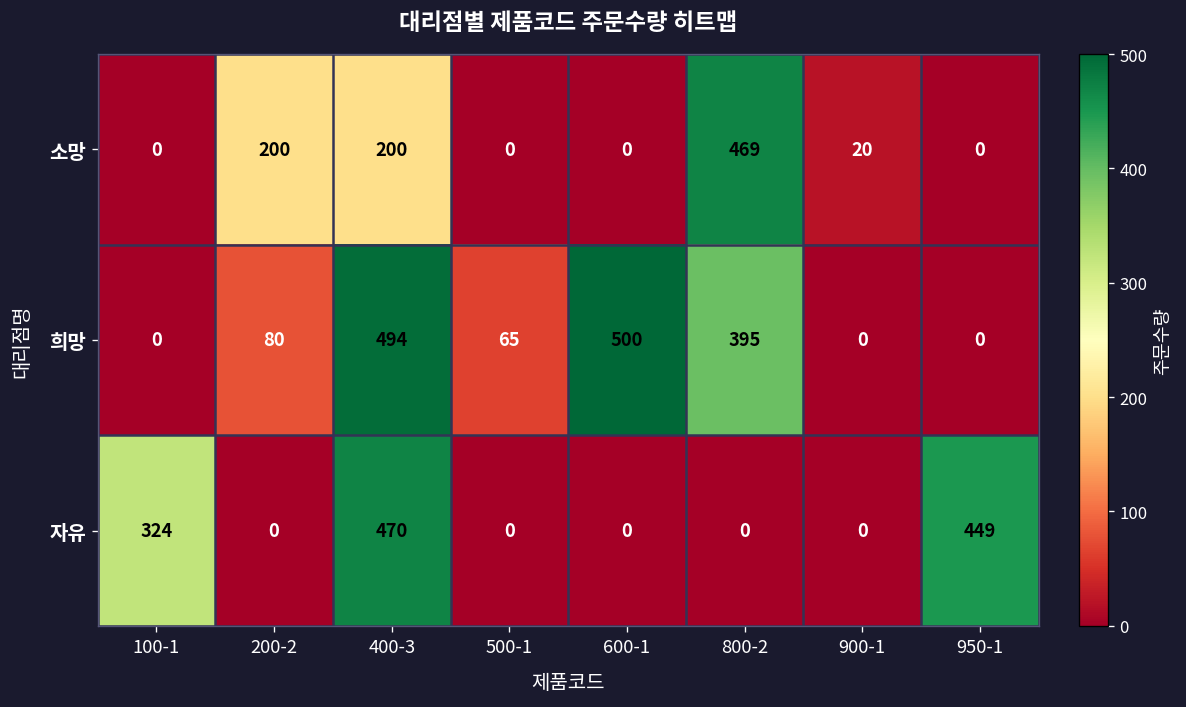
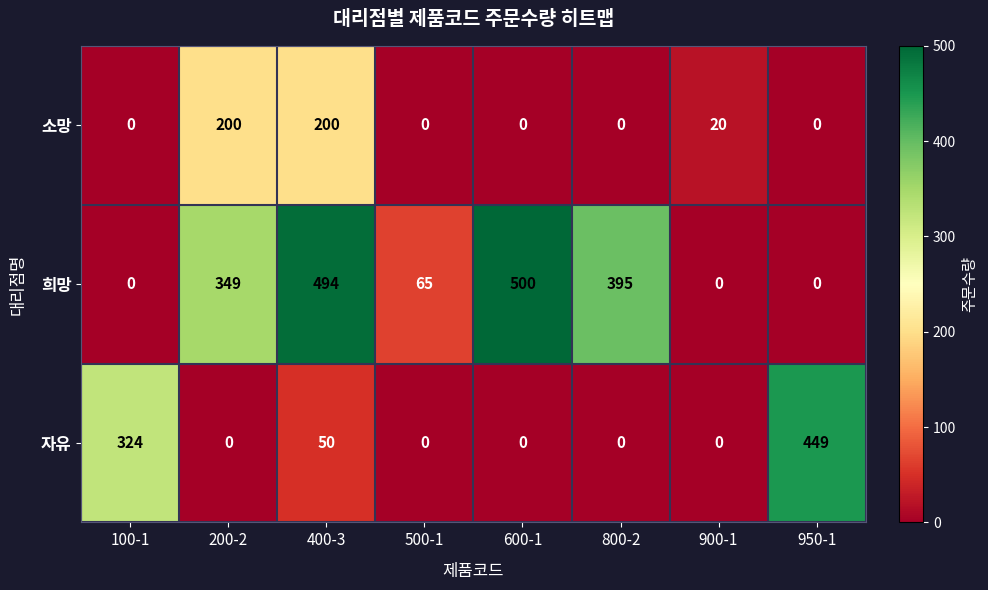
소망, 800-2: 469 -> 0
희망, 200-2: 80 -> 349
자유, 400-3: 470 -> 50
